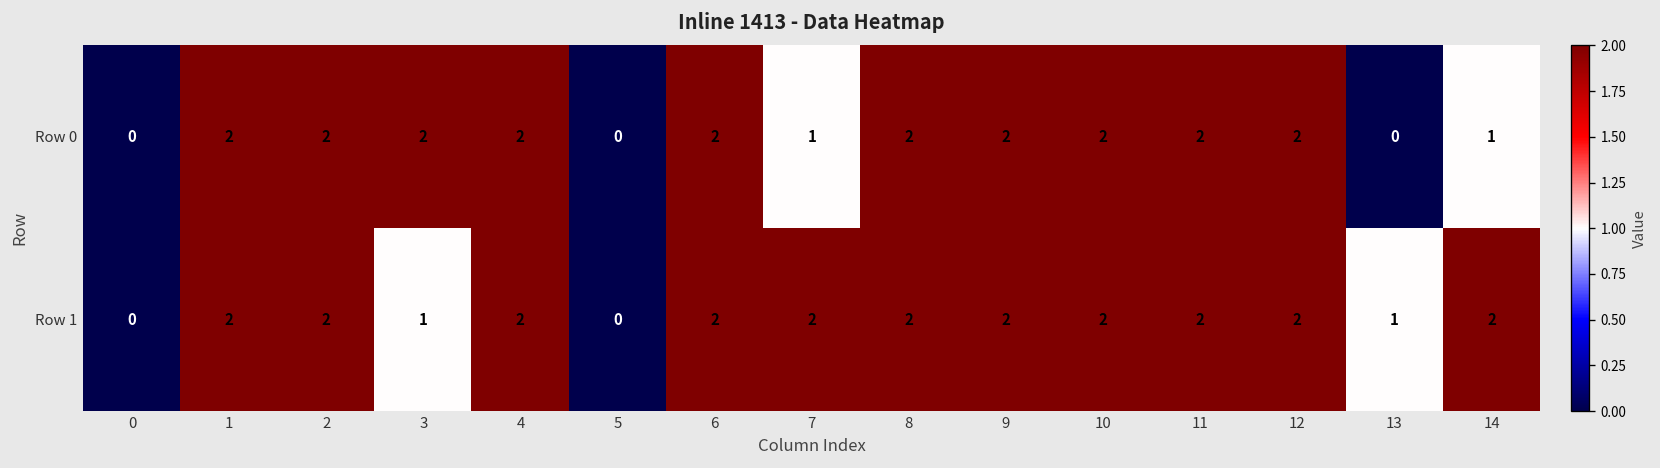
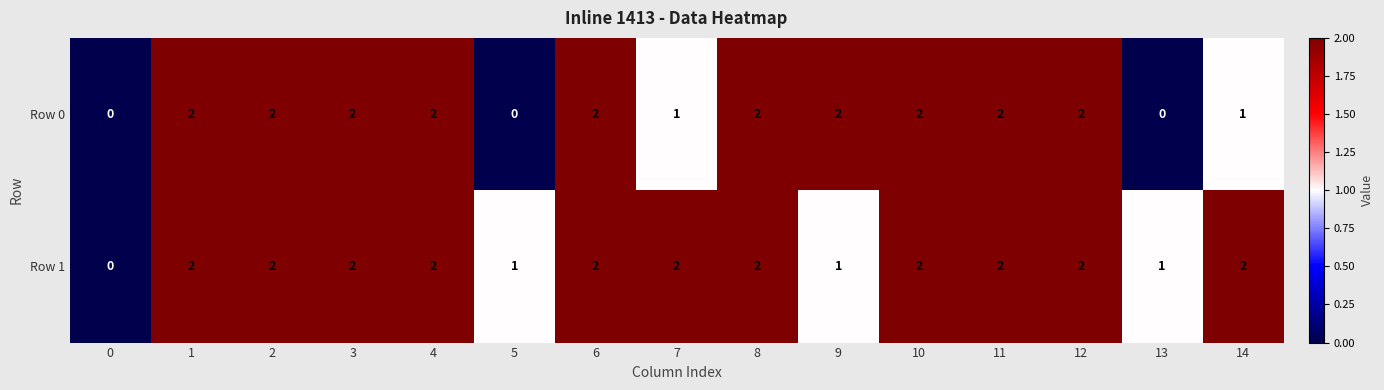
Row 1, 3: 1 -> 2
Row 1, 5: 0 -> 1
Row 1, 9: 2 -> 1
